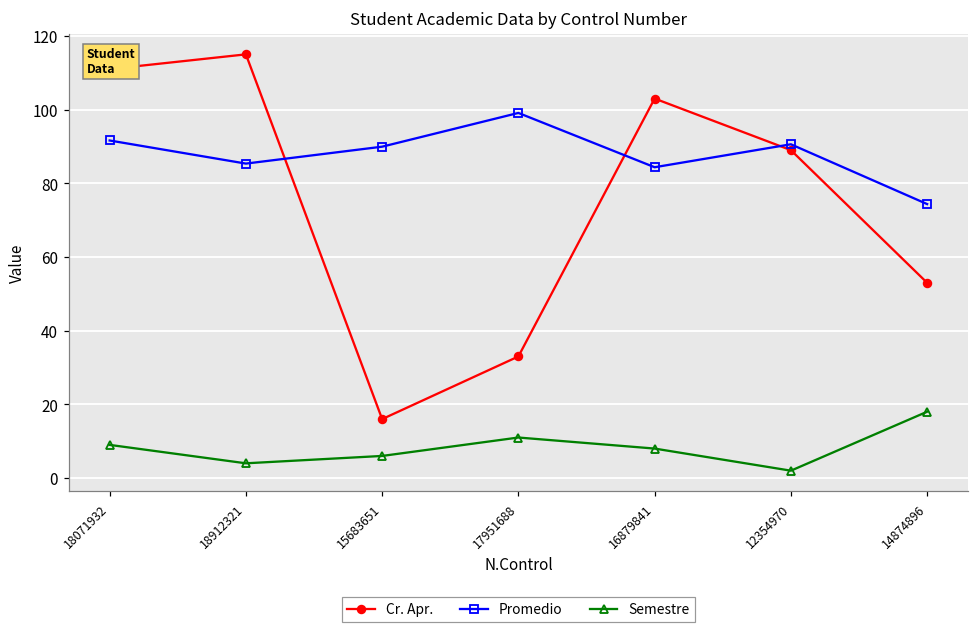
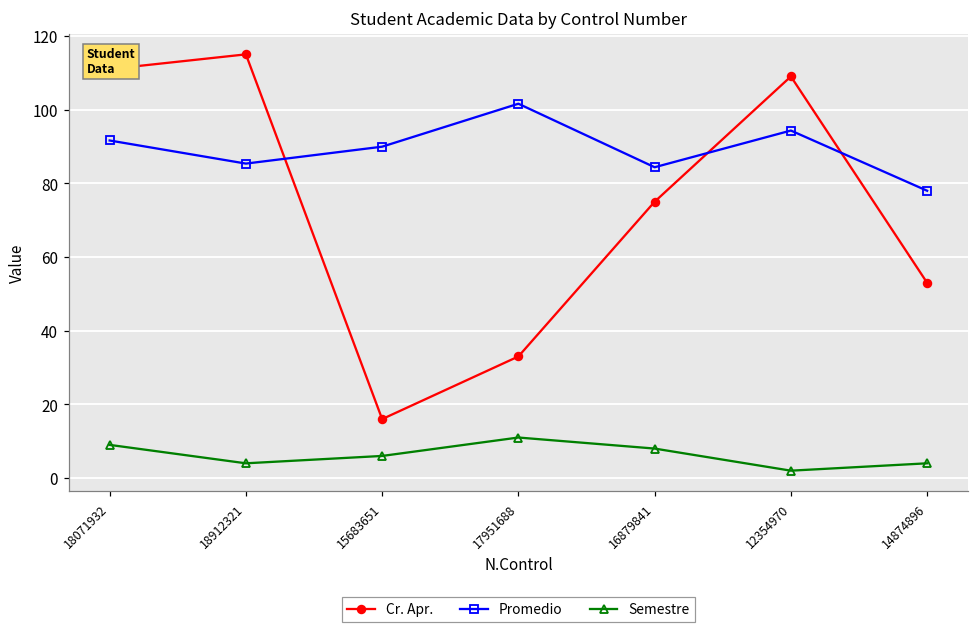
Promedio, 17951688: 99 -> 102
Cr. Apr., 16879841: 103 -> 75
Cr. Apr., 12354970: 89 -> 109
Promedio, 12354970: 91 -> 94
Promedio, 14874896: 74 -> 78
Semestre, 14874896: 18 -> 4
